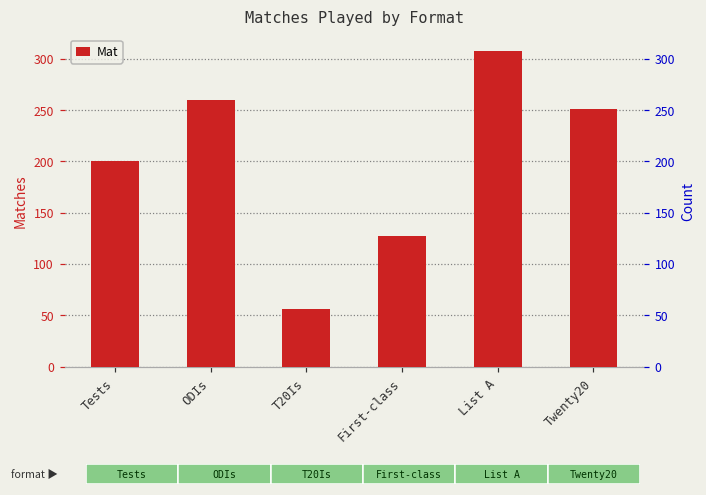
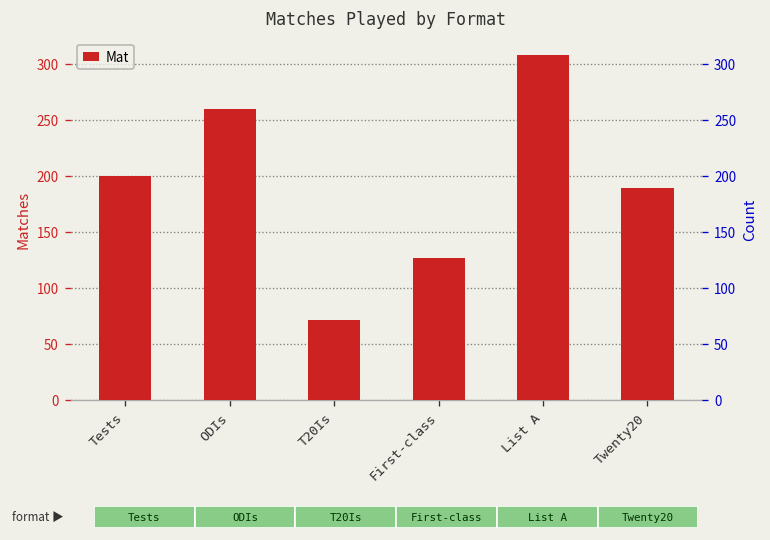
T20Is: 60 -> 70
Twenty20: 250 -> 190
